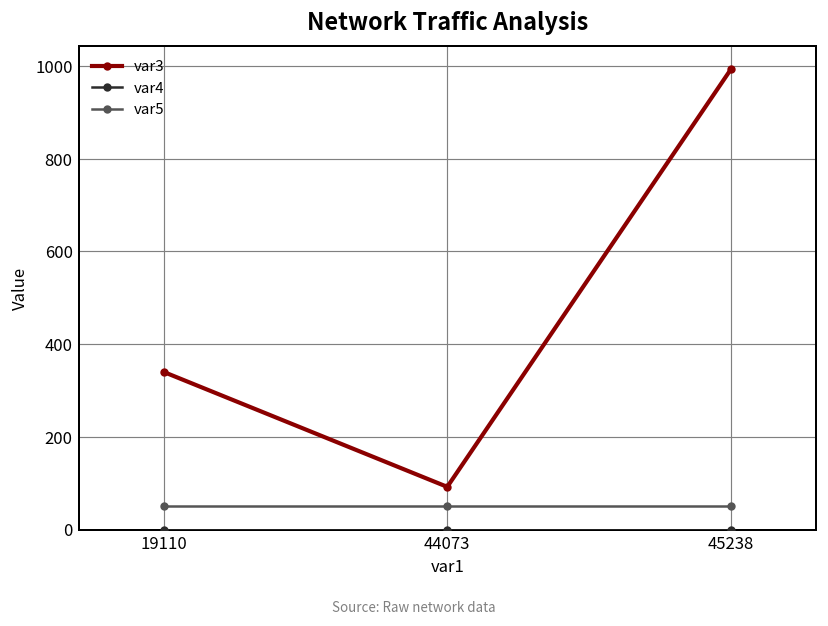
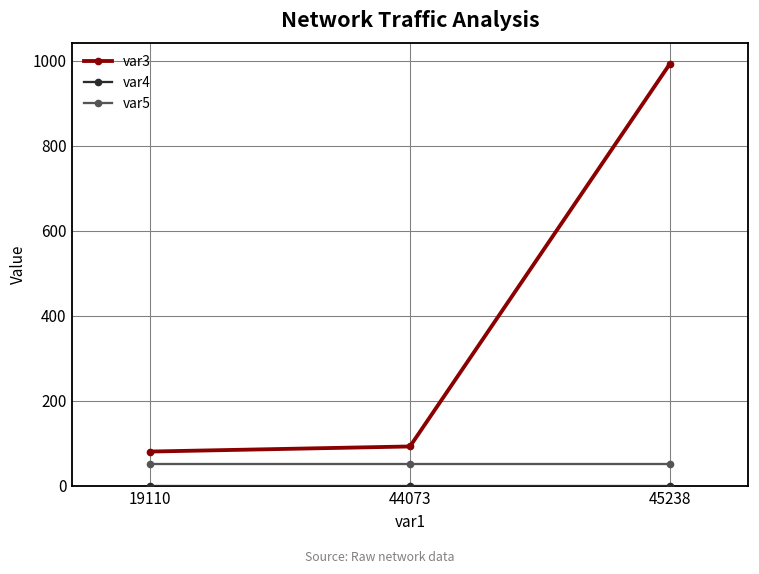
var3, 19110: 340 -> 80
